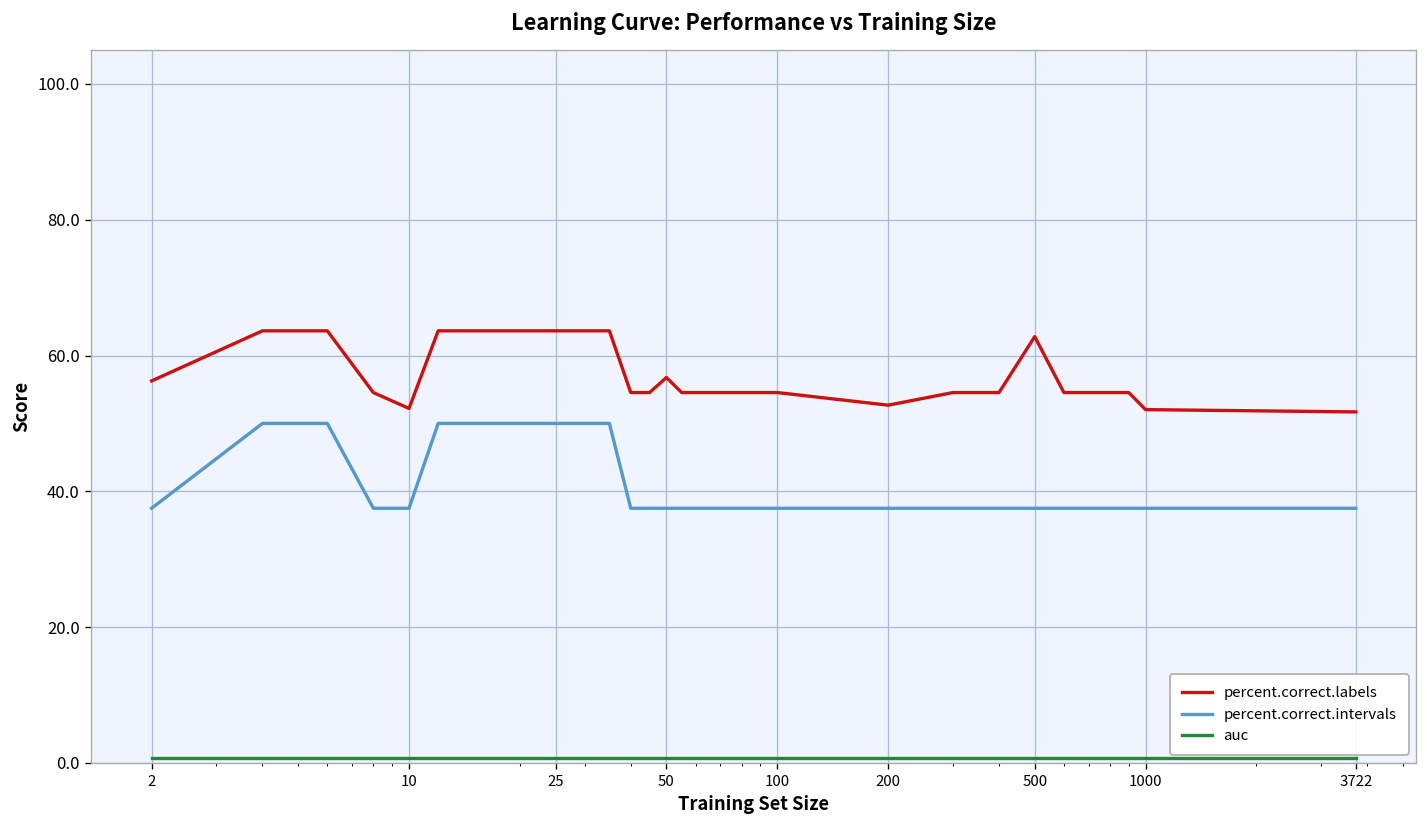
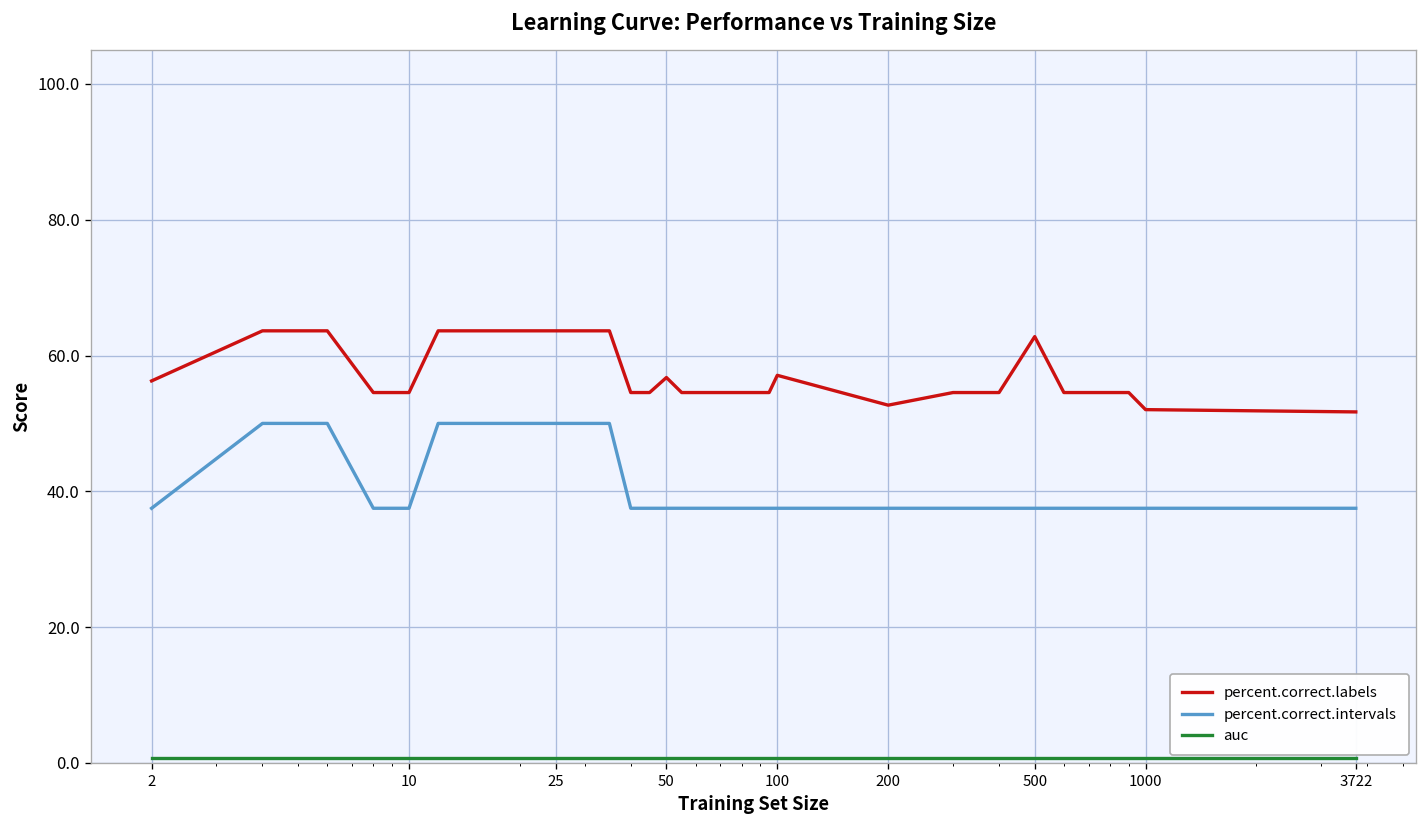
percent.correct.labels, 10: 52 -> 55
percent.correct.labels, 100: 55 -> 57
